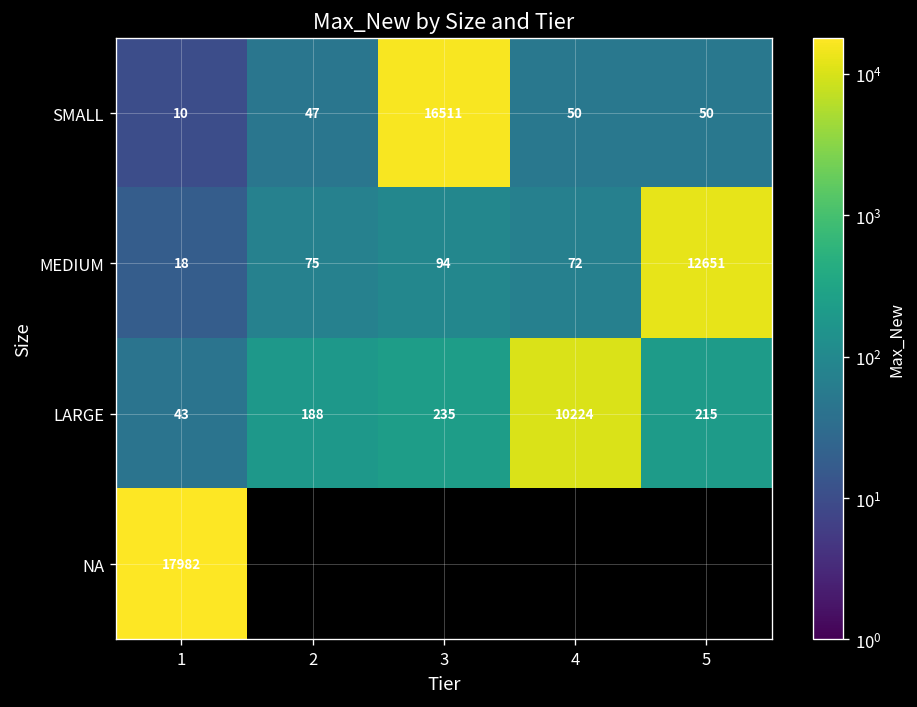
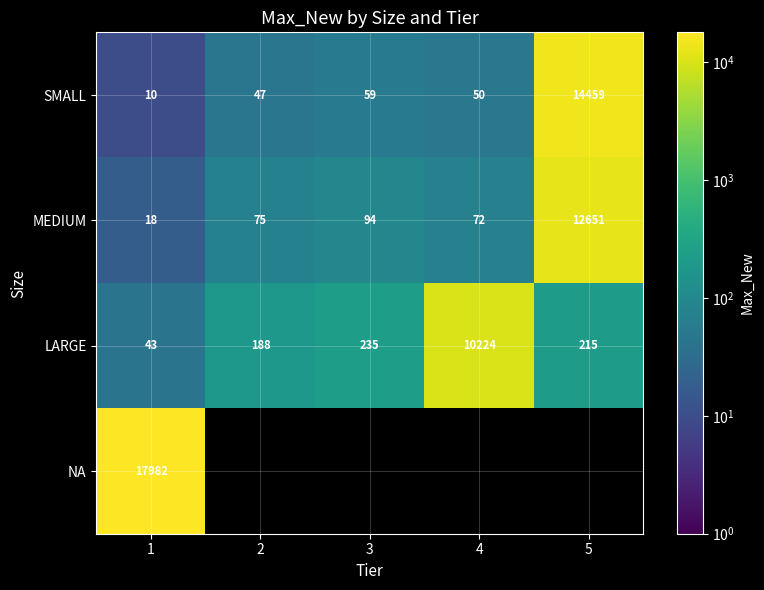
SMALL, 3: 16511 -> 59
SMALL, 5: 50 -> 14459
